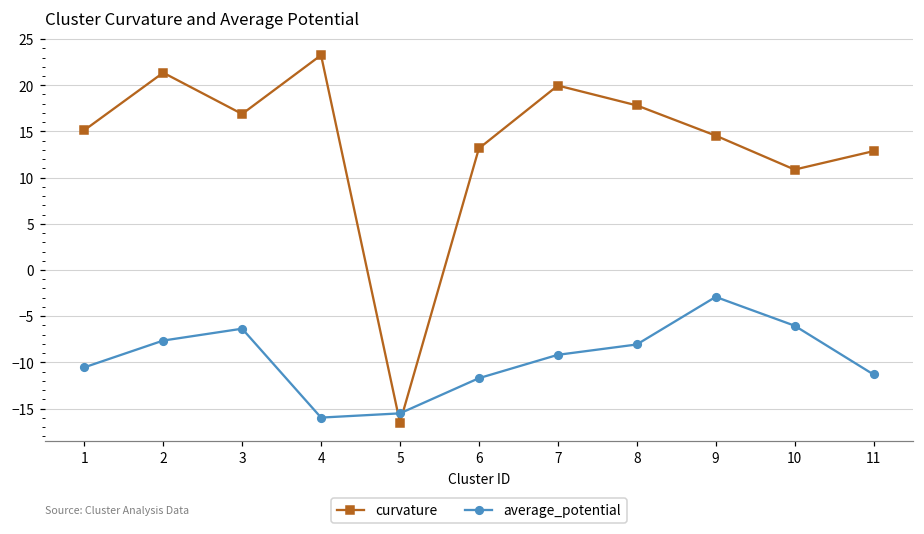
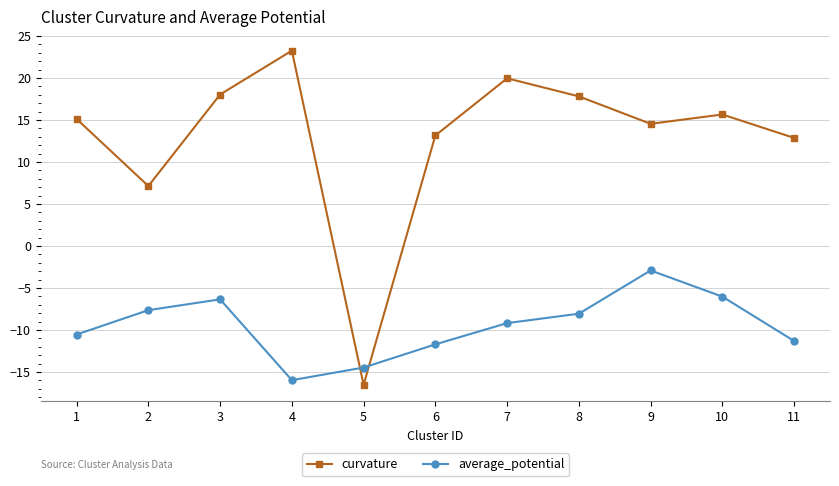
curvature, 2: 21 -> 7
curvature, 3: 17 -> 18
average_potential, 5: -16 -> -14
curvature, 10: 11 -> 16
